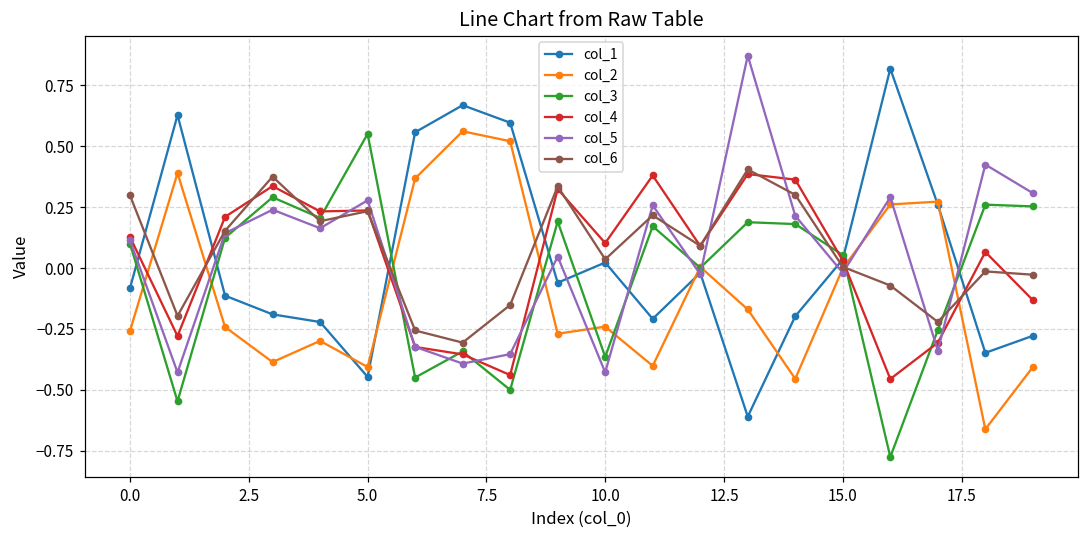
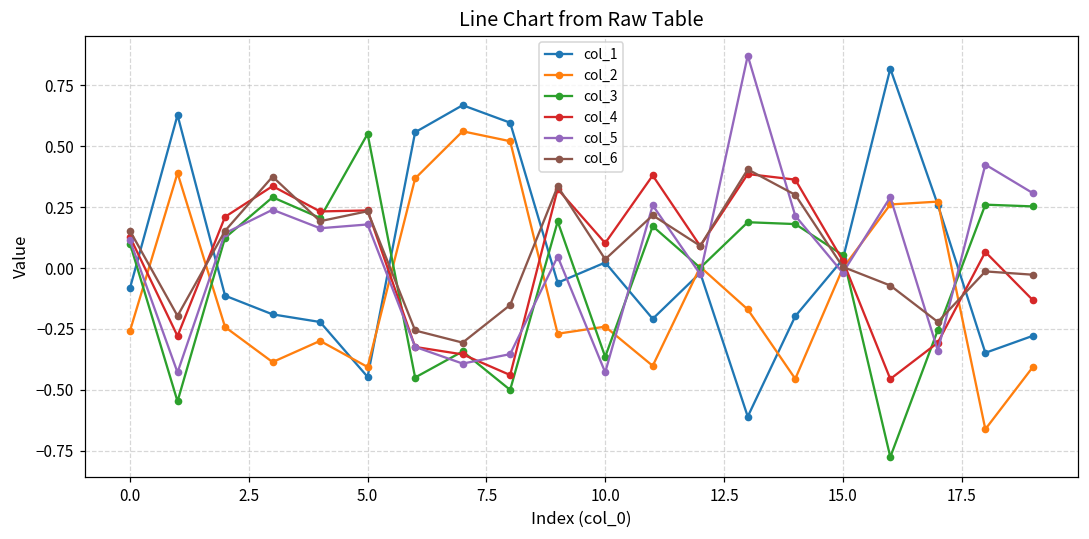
col_6, 0.0: 0.30 -> 0.15
col_5, 5.0: 0.28 -> 0.18
